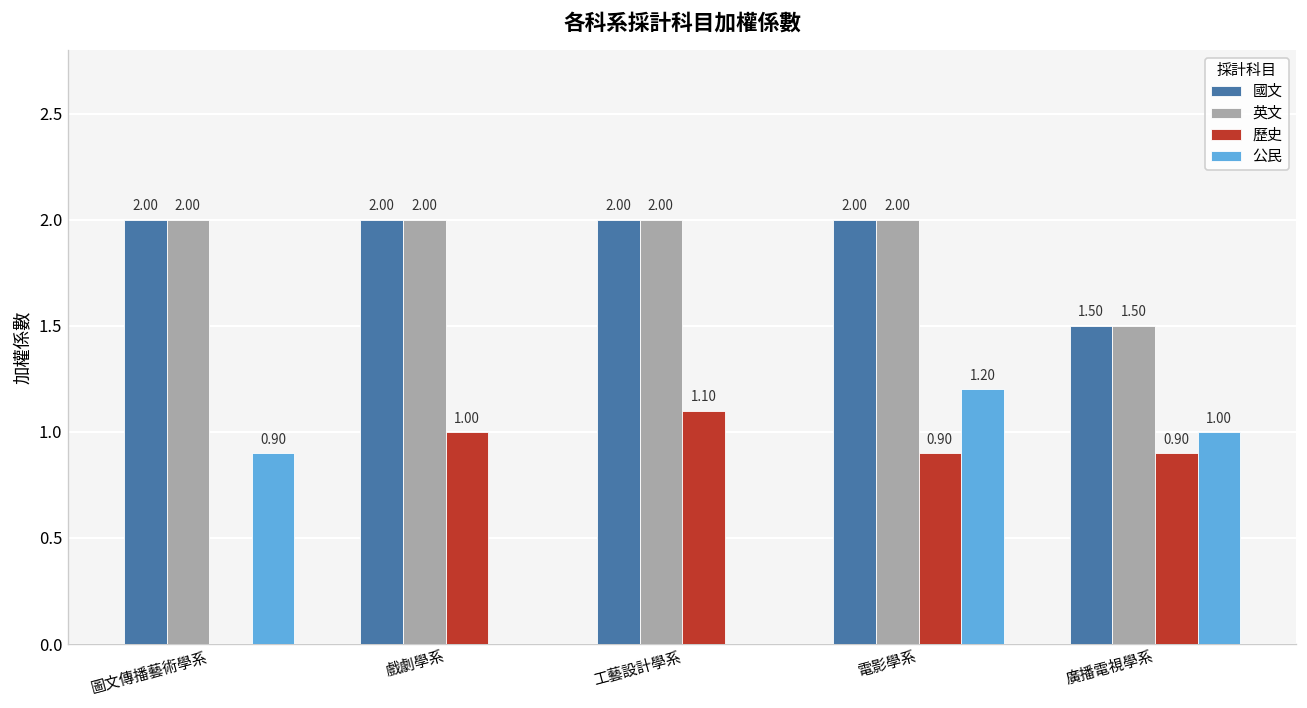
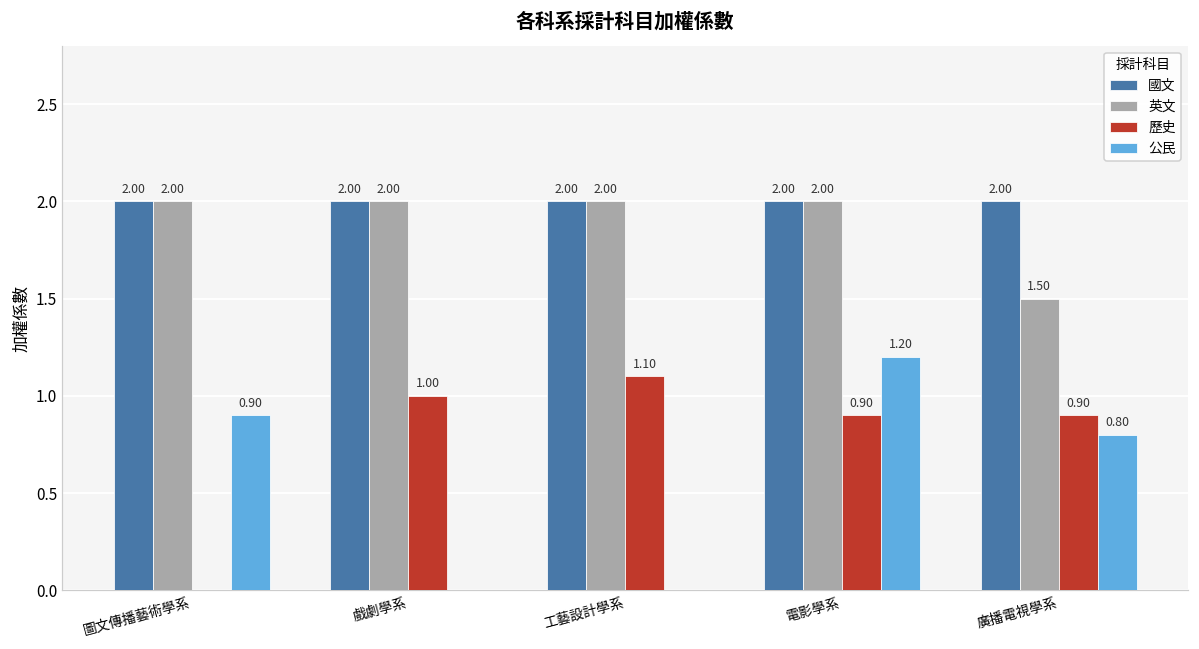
國文, 廣播電視學系: 1.50 -> 2.00
公民, 廣播電視學系: 1.00 -> 0.80
